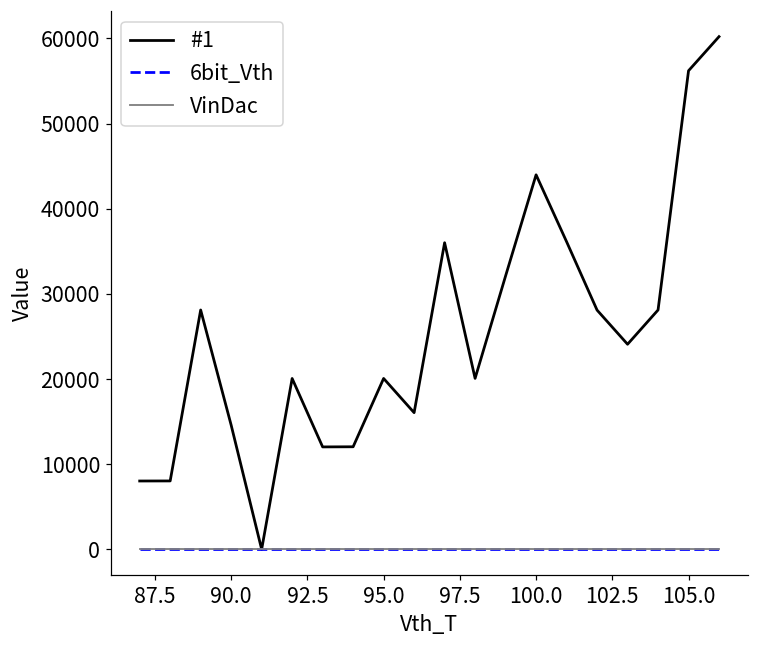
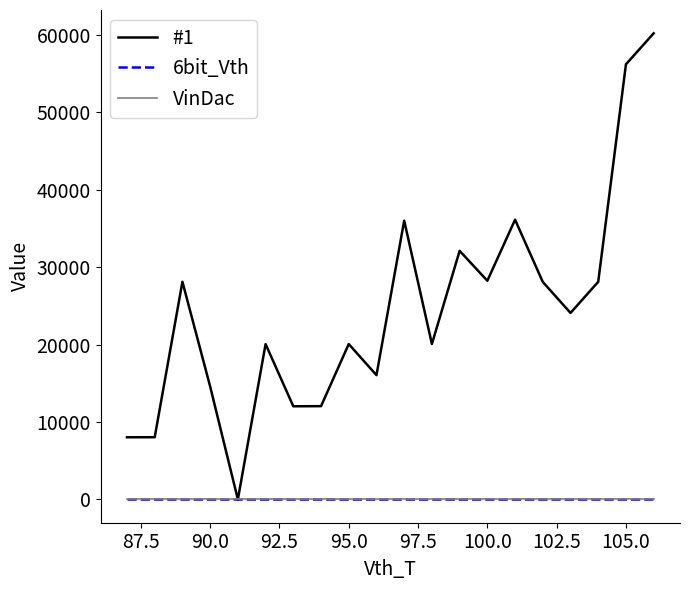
#1, 100.0: 44000 -> 28000
